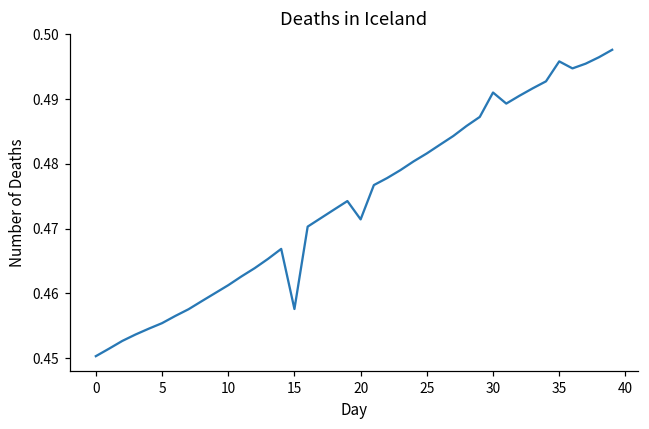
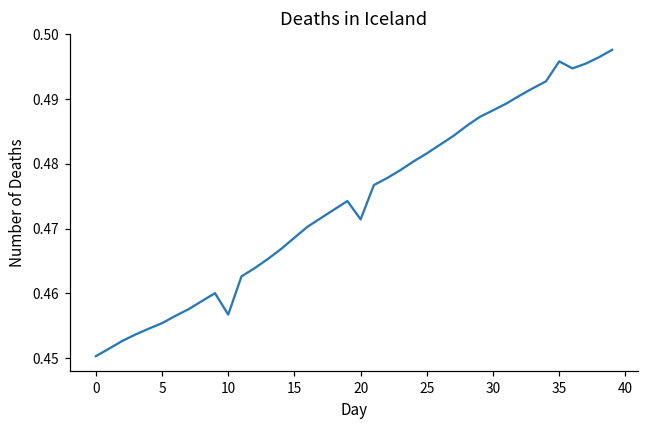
10: 0.461 -> 0.457
15: 0.458 -> 0.469
30: 0.491 -> 0.488
